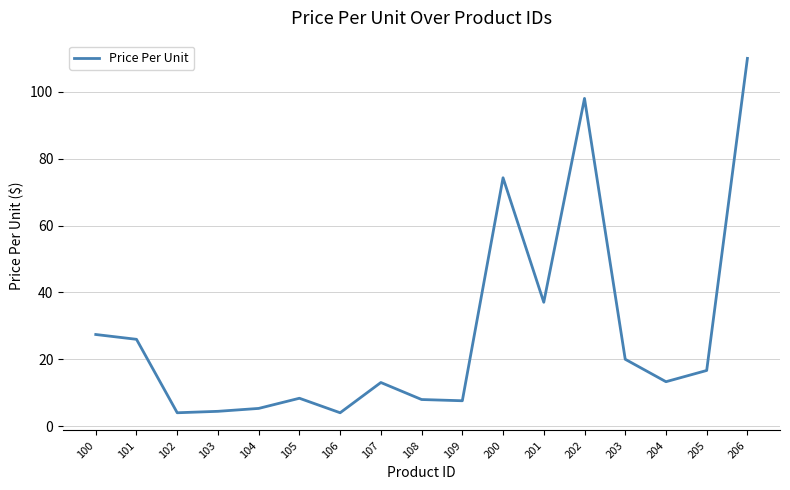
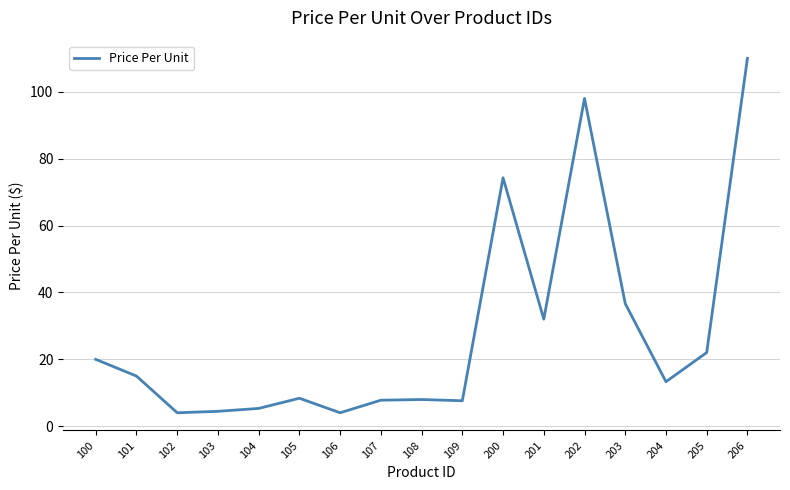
100: 27 -> 20
101: 26 -> 15
107: 13 -> 8
201: 37 -> 32
203: 20 -> 37
205: 17 -> 22
